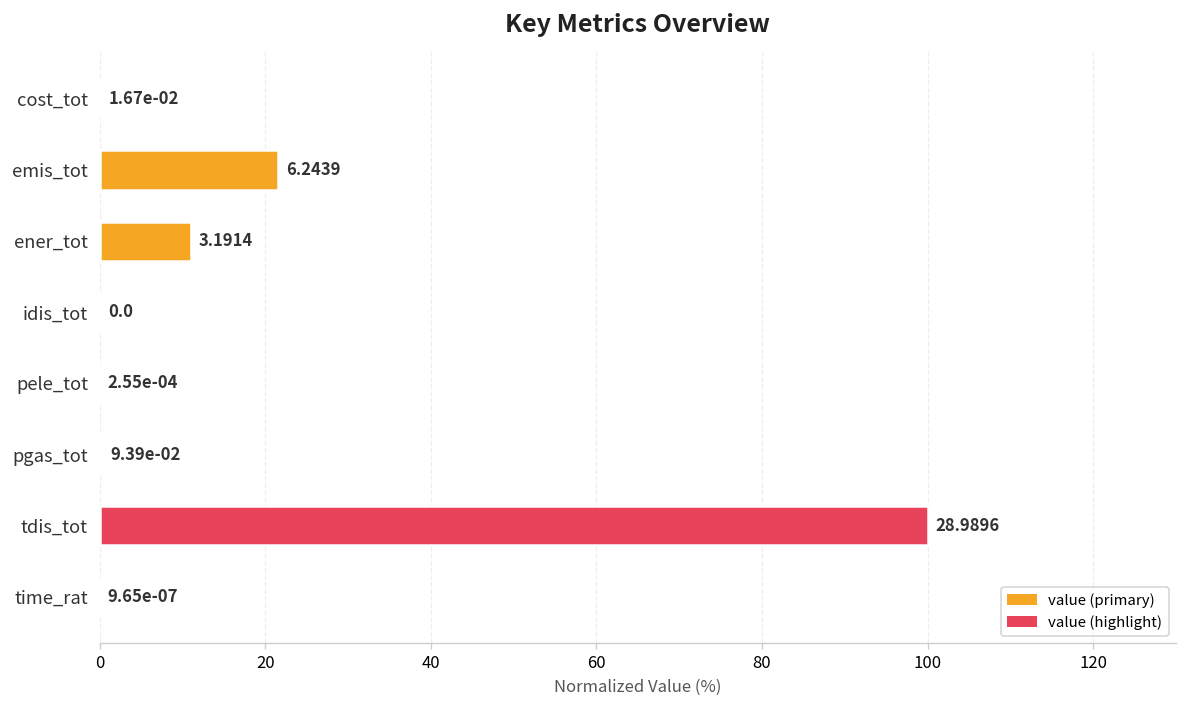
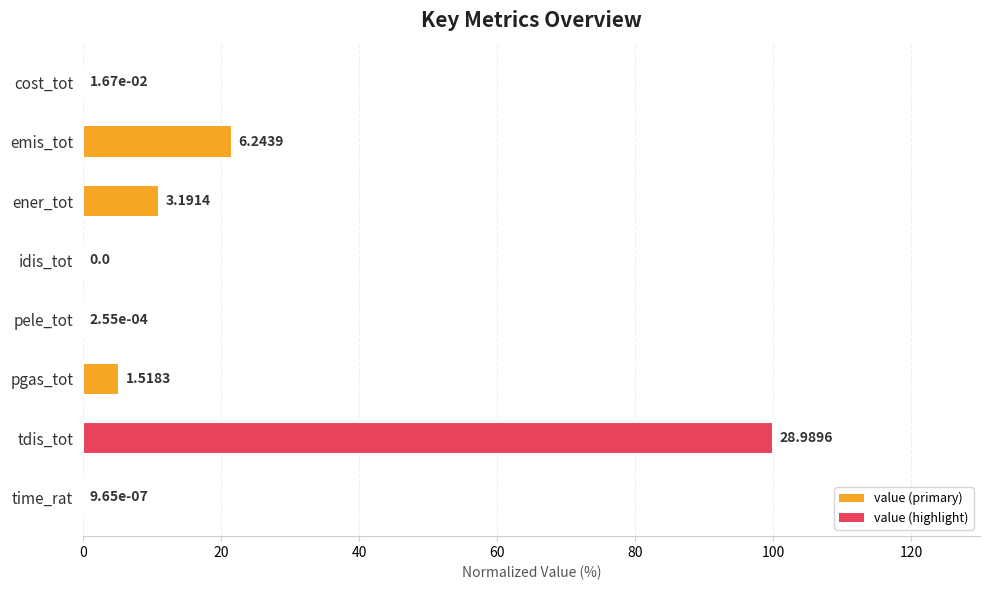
pgas_tot: 9.39e-02 -> 1.5183
